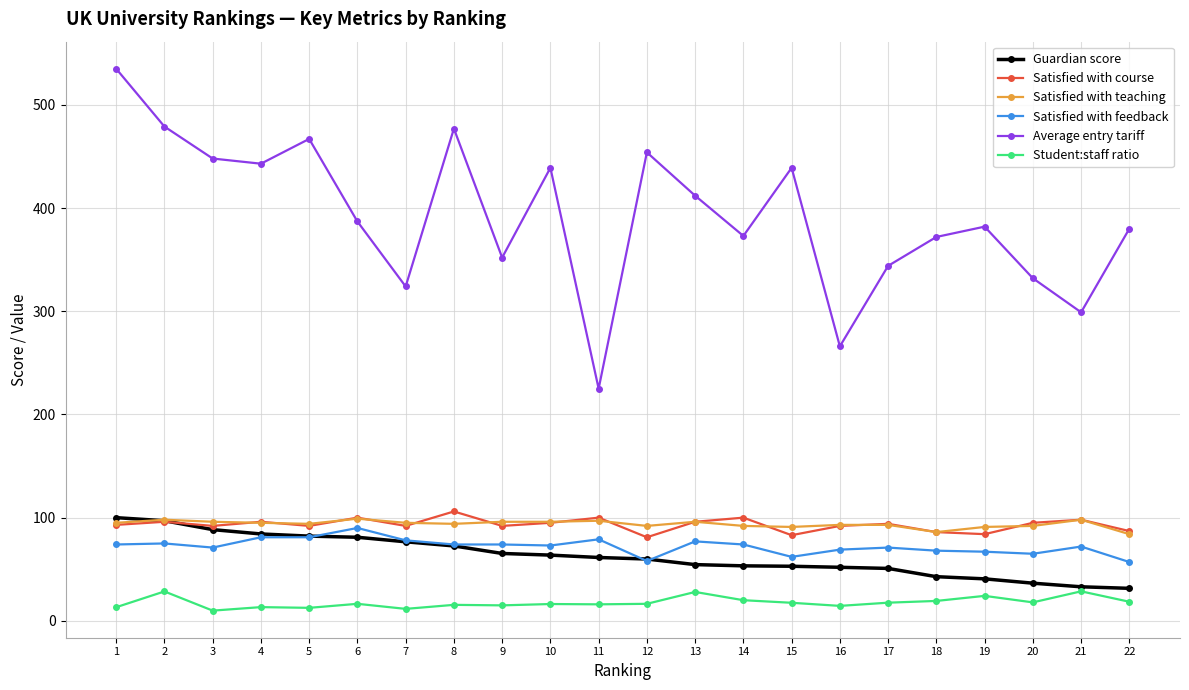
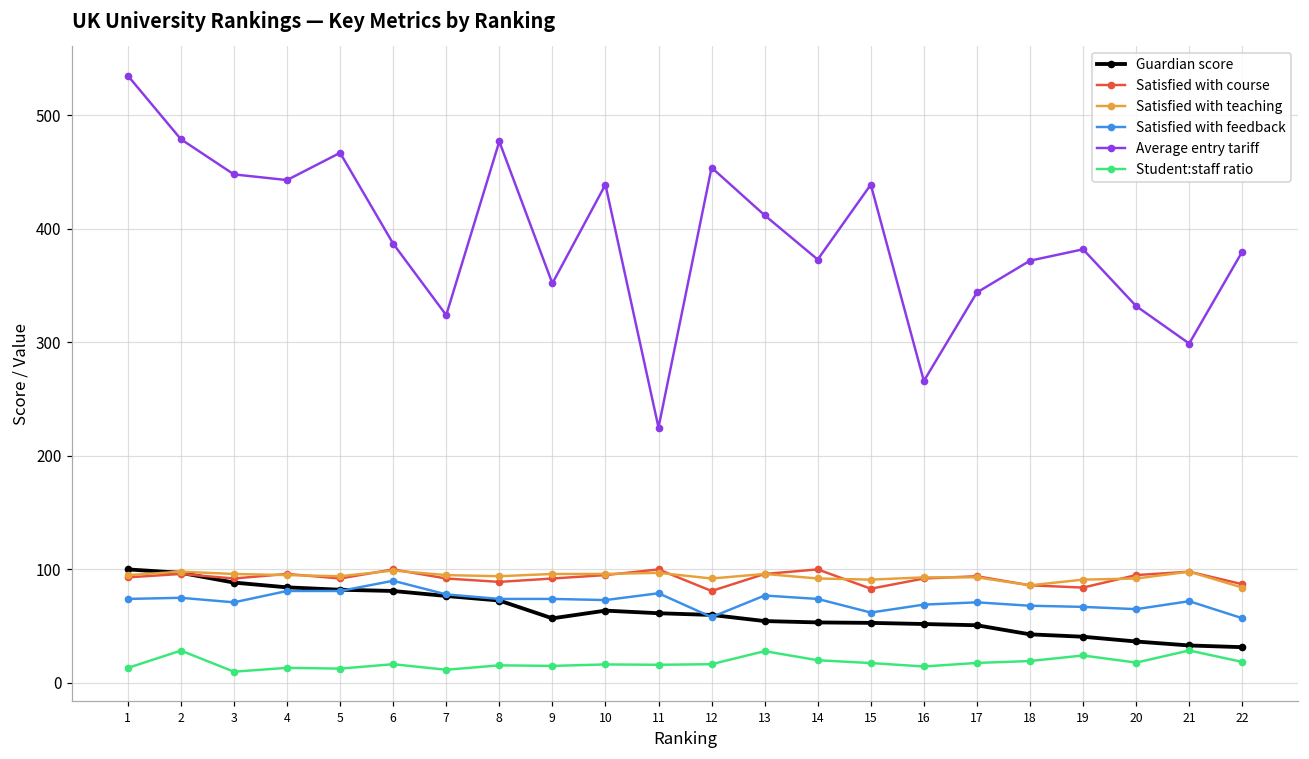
Satisfied with course, 8: 106 -> 89
Guardian score, 9: 65 -> 57
